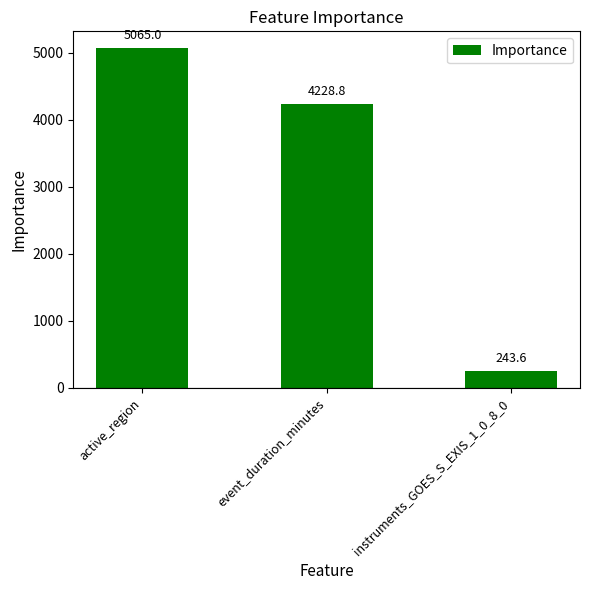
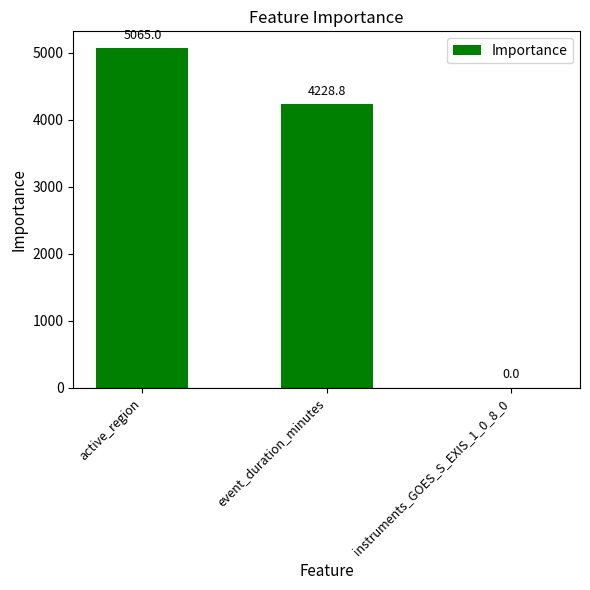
instruments_GOES_S_EXIS_1_0_8_0: 243.6 -> 0.0
